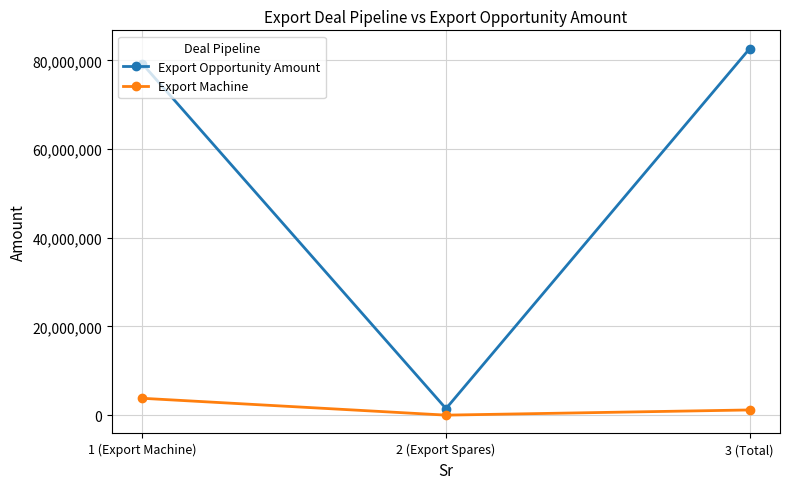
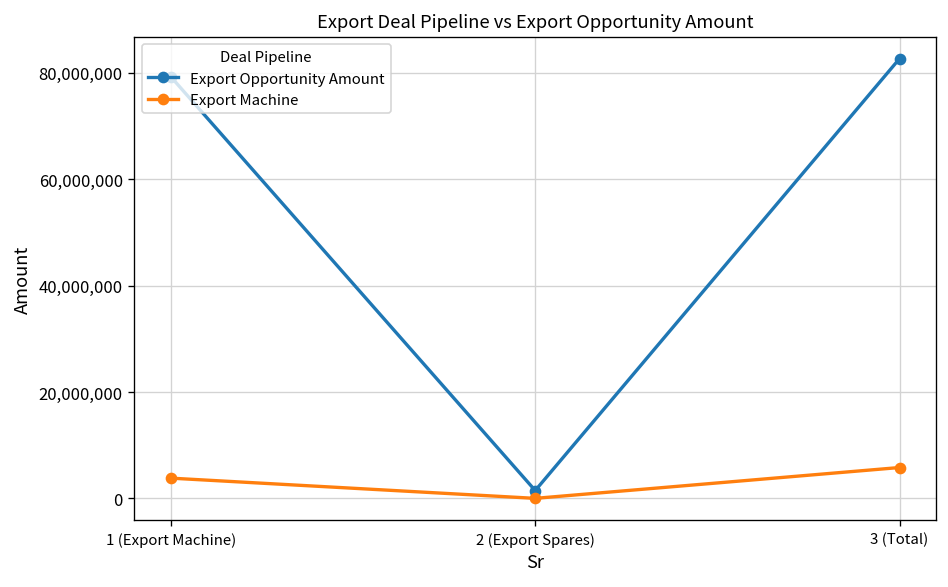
Export Machine, 3 (Total): 1,000,000 -> 6,000,000
